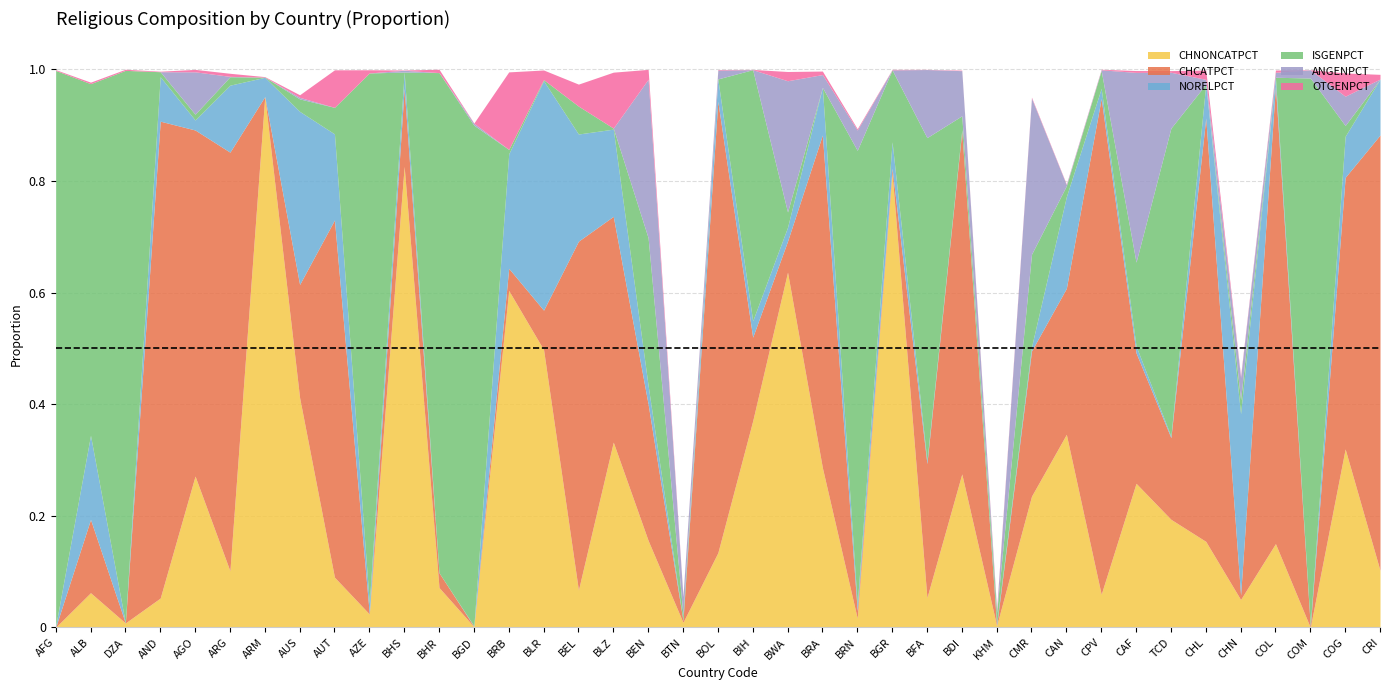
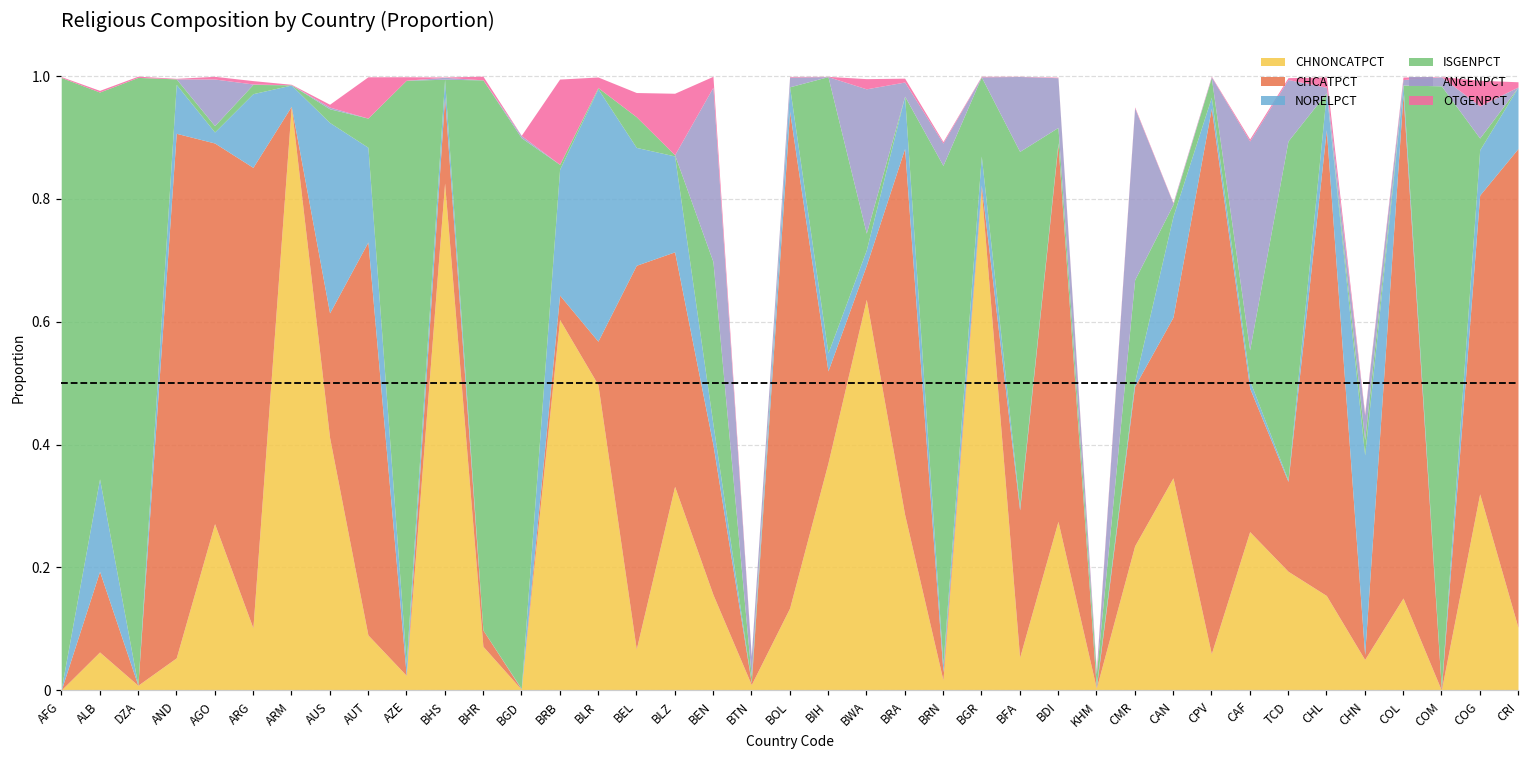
CHCATPCT, BLZ: 0.40 -> 0.38
ISGENPCT, CAF: 0.15 -> 0.05
